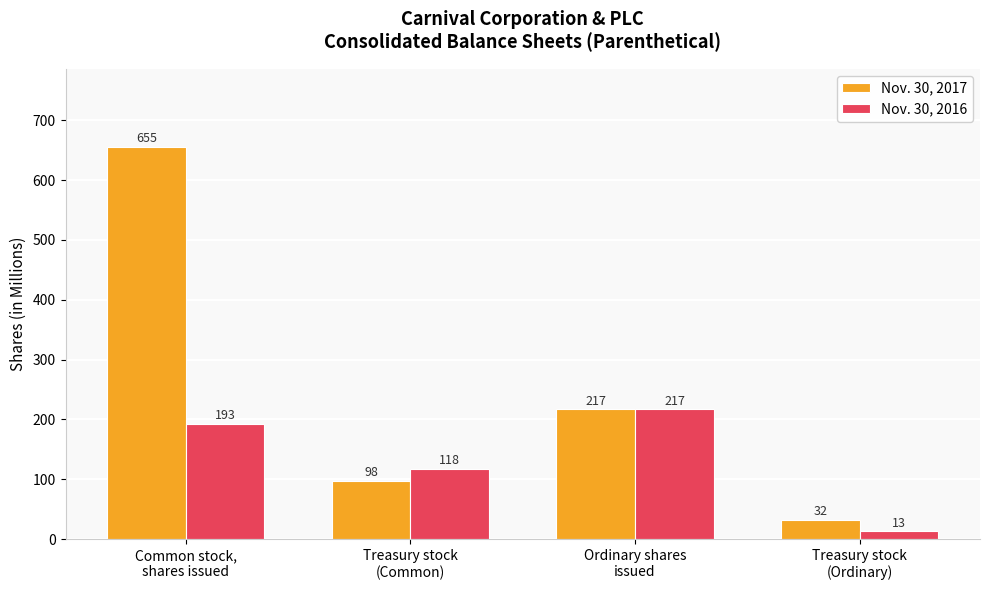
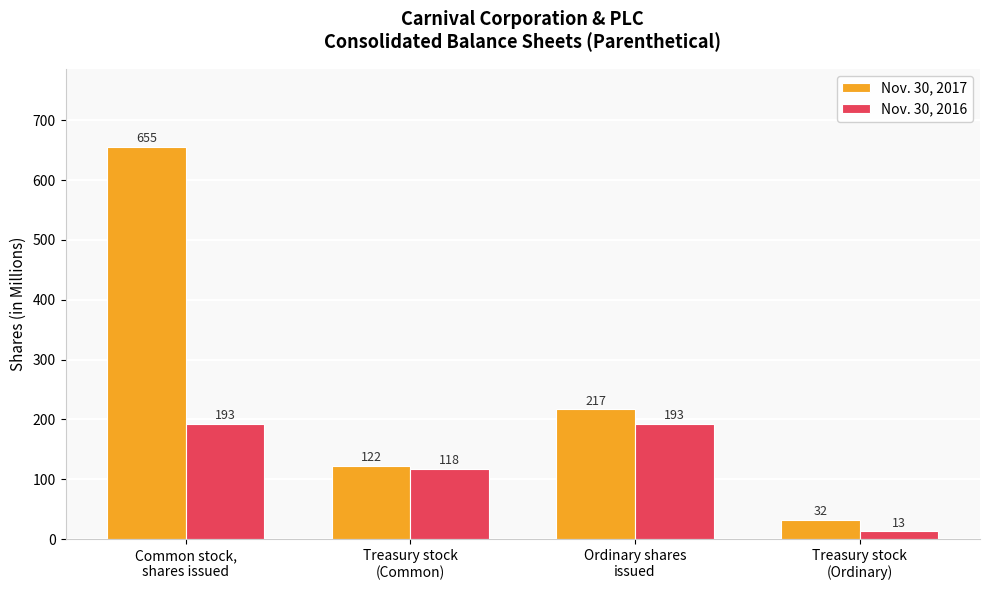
Nov. 30, 2017, Treasury stock (Common): 98 -> 122
Nov. 30, 2016, Ordinary shares issued: 217 -> 193
